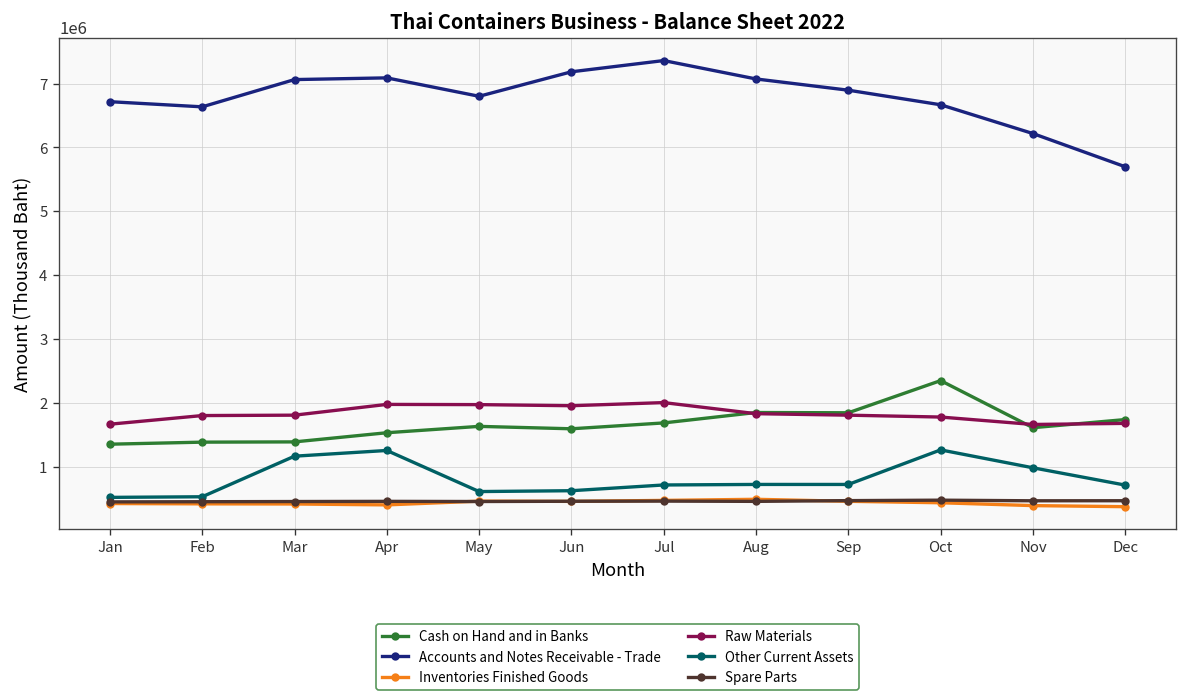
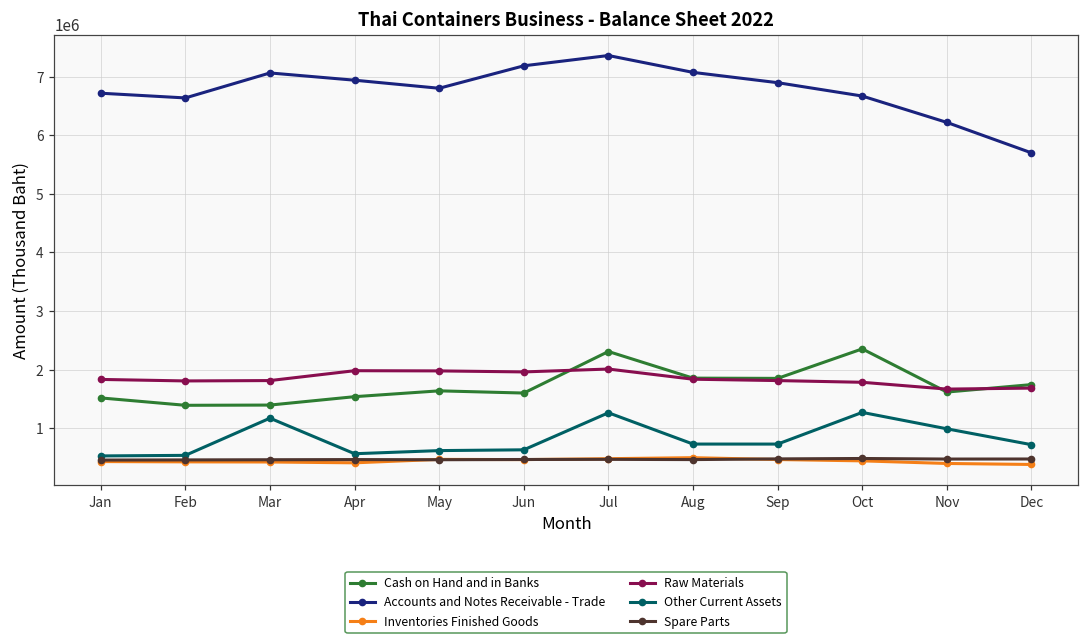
Cash on Hand and in Banks, Jan: 1400000 -> 1500000
Raw Materials, Jan: 1700000 -> 1800000
Accounts and Notes Receivable - Trade, Apr: 7100000 -> 6900000
Other Current Assets, Apr: 1300000 -> 600000
Cash on Hand and in Banks, Jul: 1700000 -> 2300000
Other Current Assets, Jul: 700000 -> 1300000
